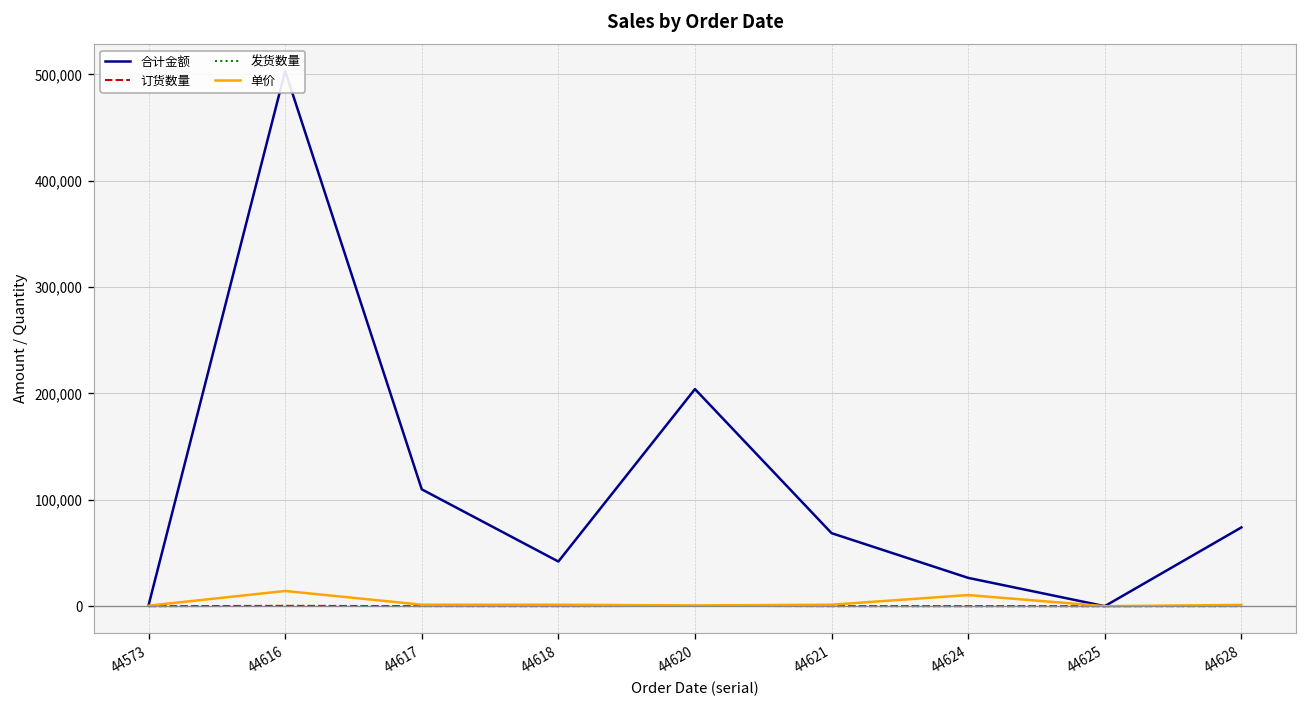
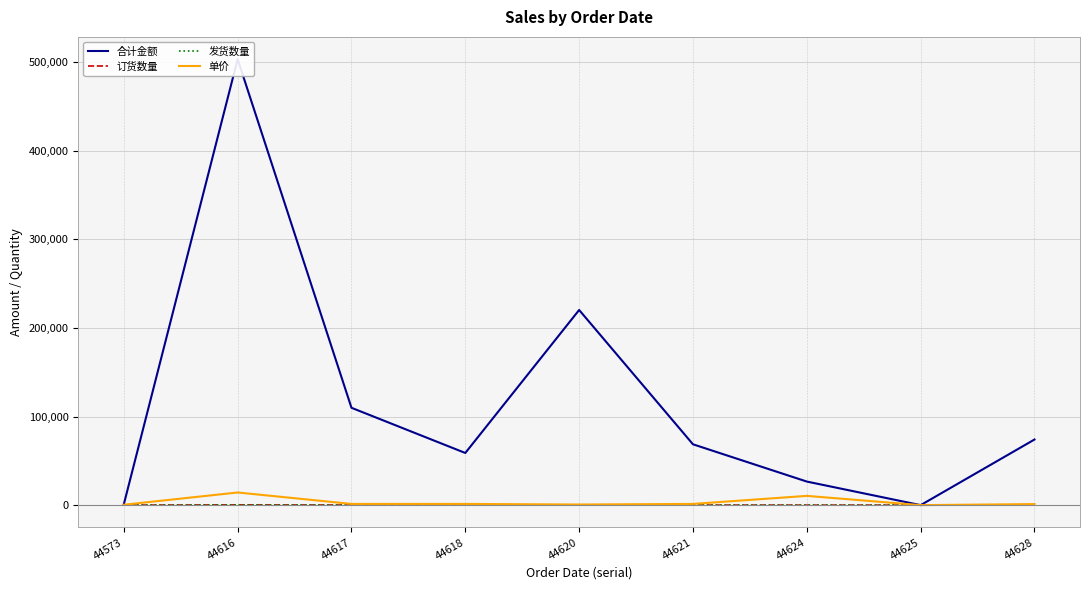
合计金额, 44618: 40,000 -> 60,000
合计金额, 44620: 200,000 -> 220,000
